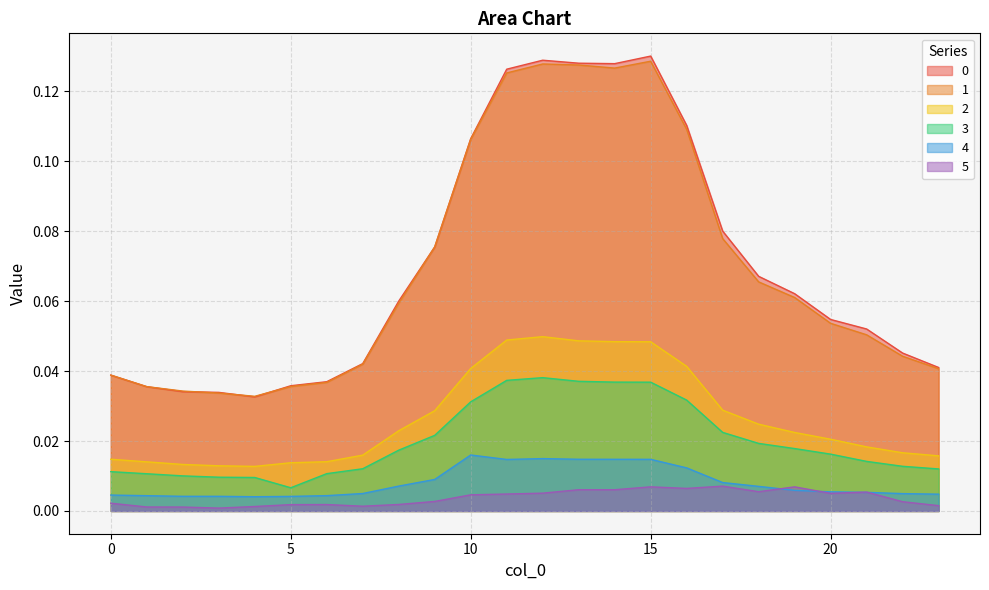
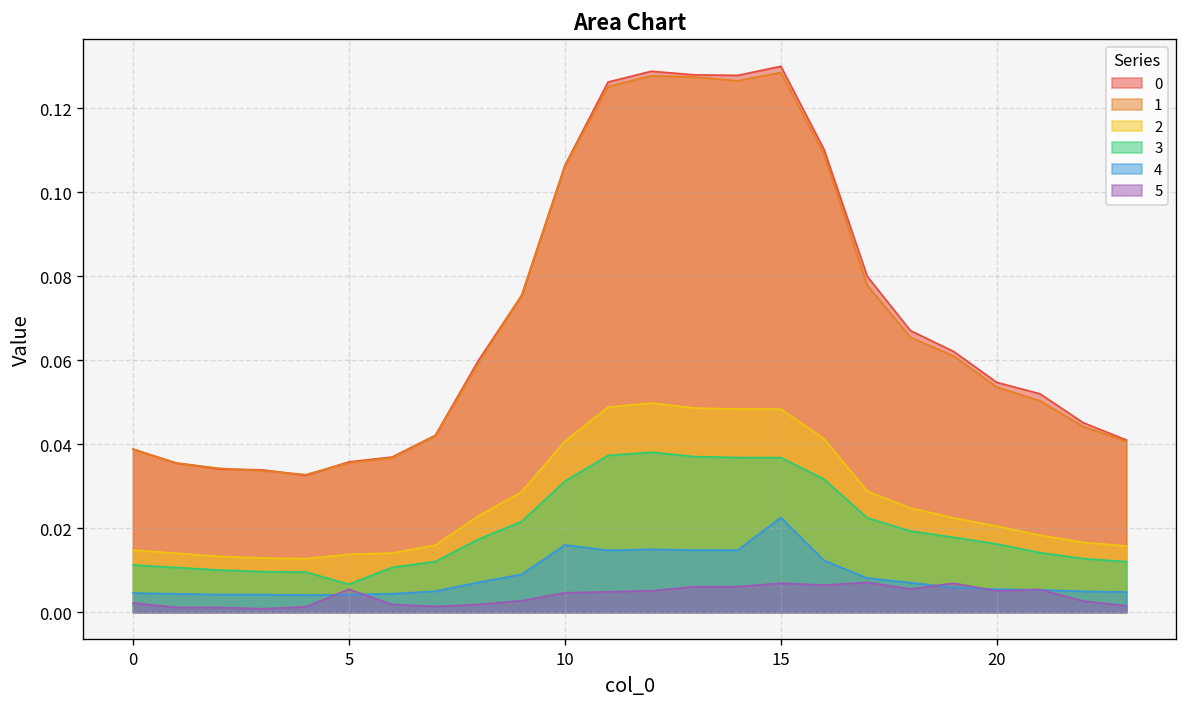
5, 5: 0.002 -> 0.005
4, 15: 0.015 -> 0.023
